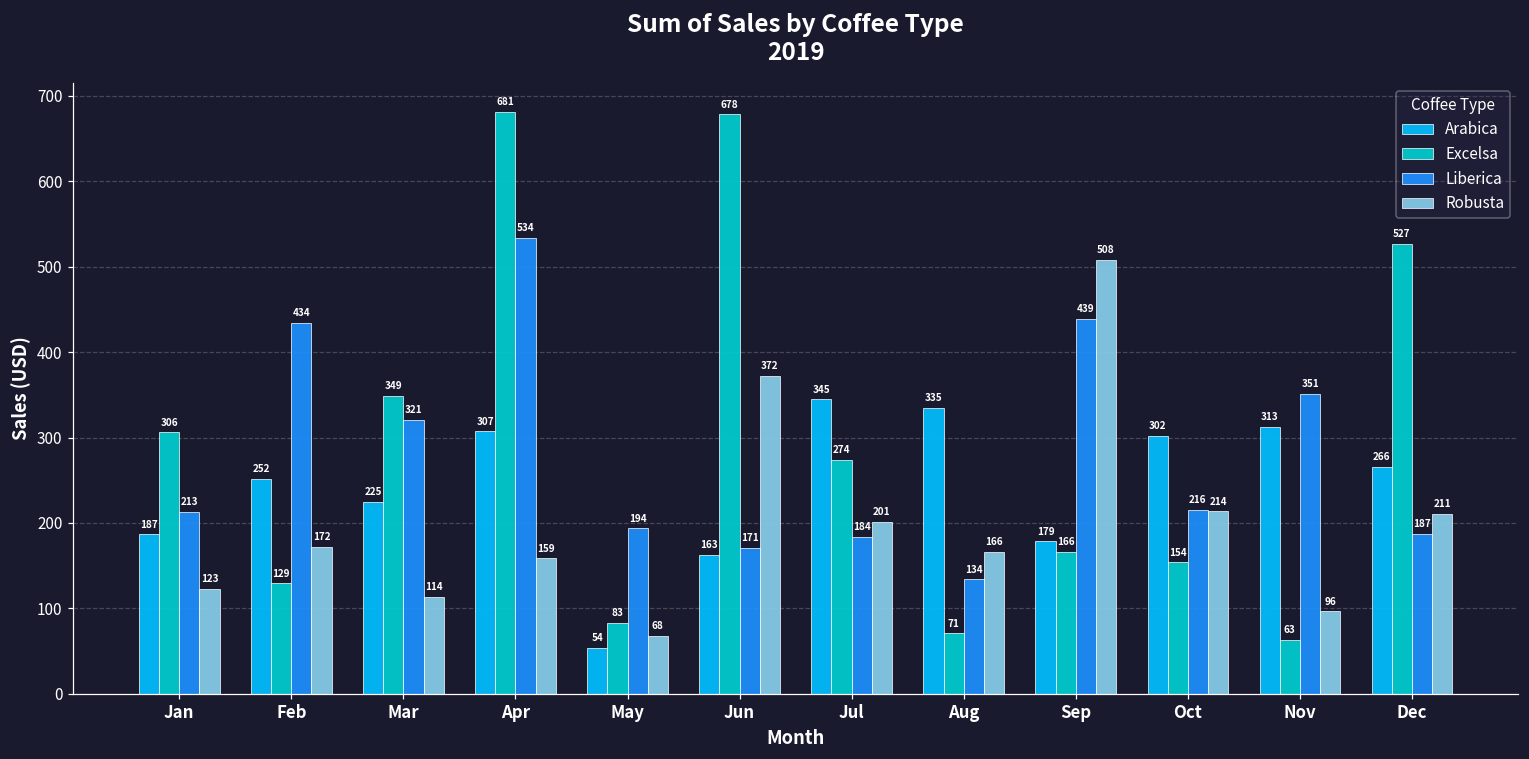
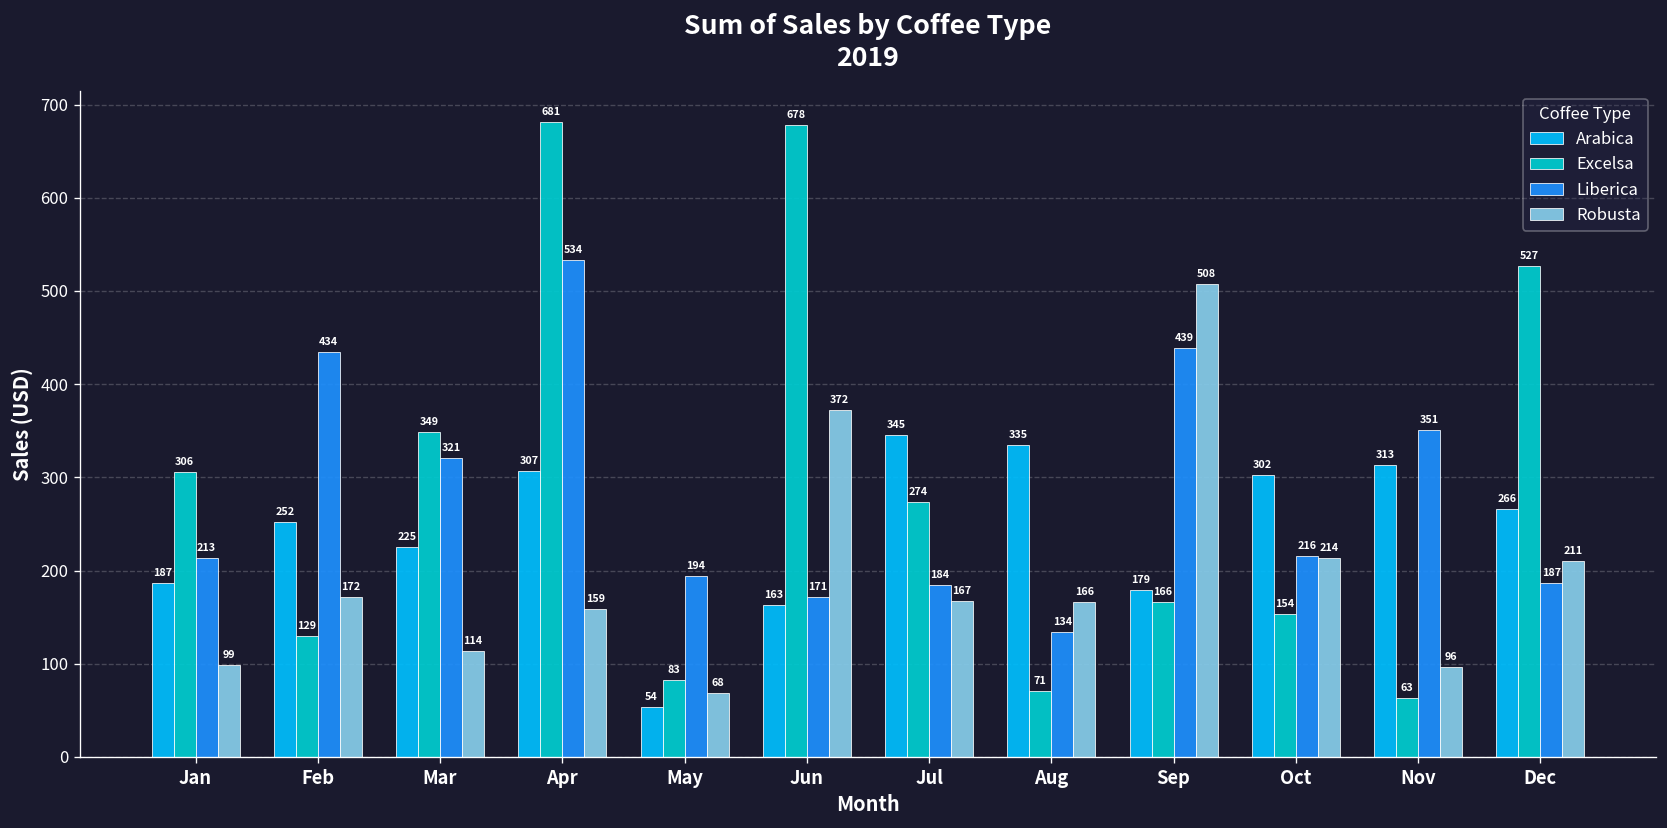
Robusta, Jan: 123 -> 99
Robusta, Jul: 201 -> 167
